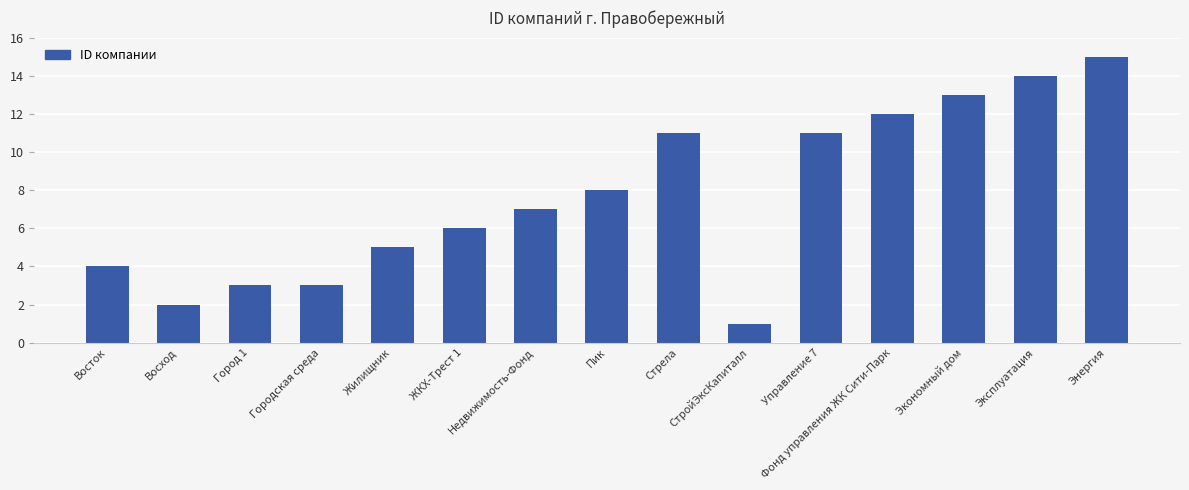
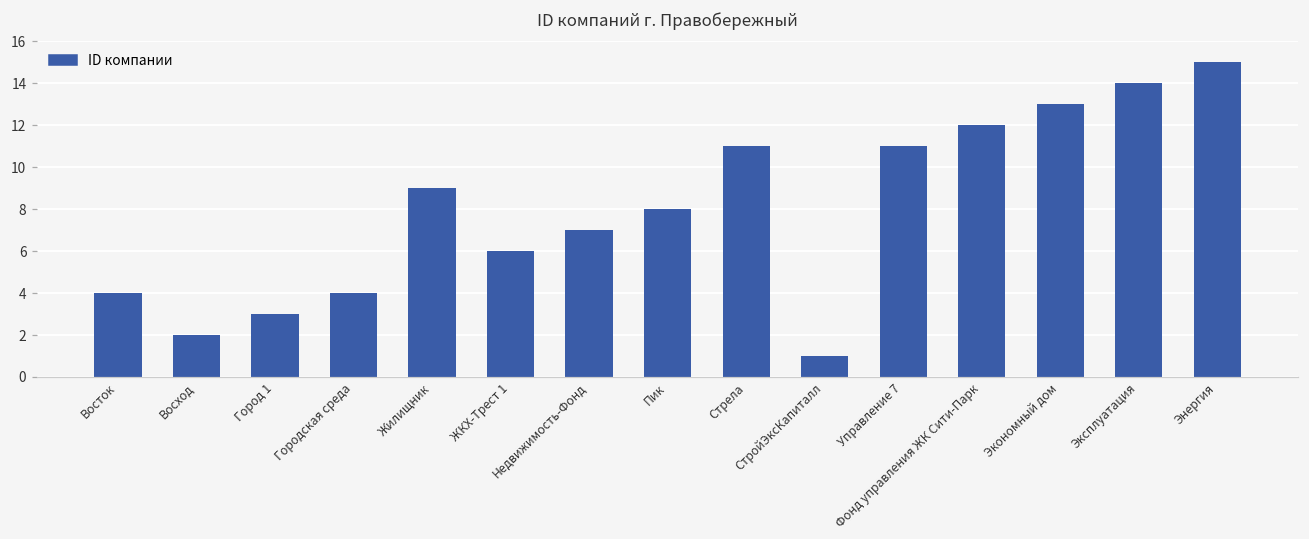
Городская среда: 3 -> 4
Жилищник: 5 -> 9
